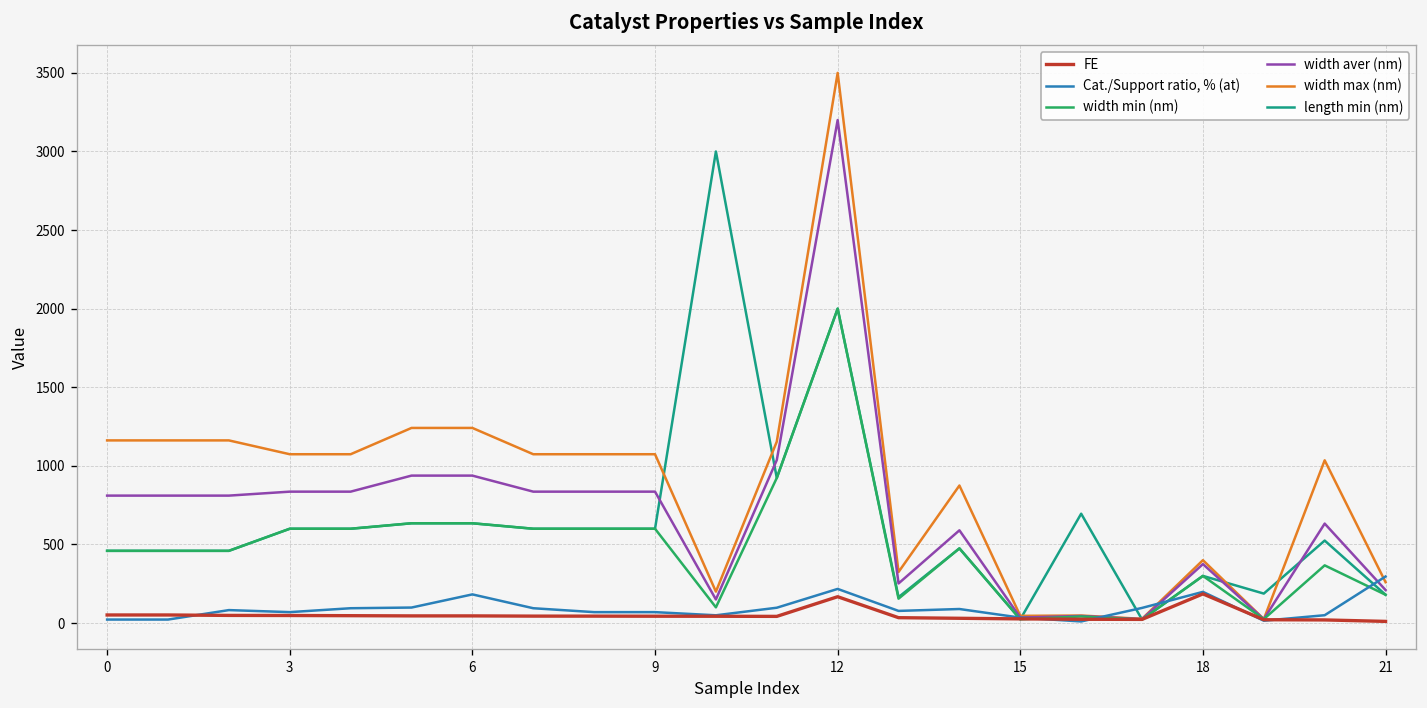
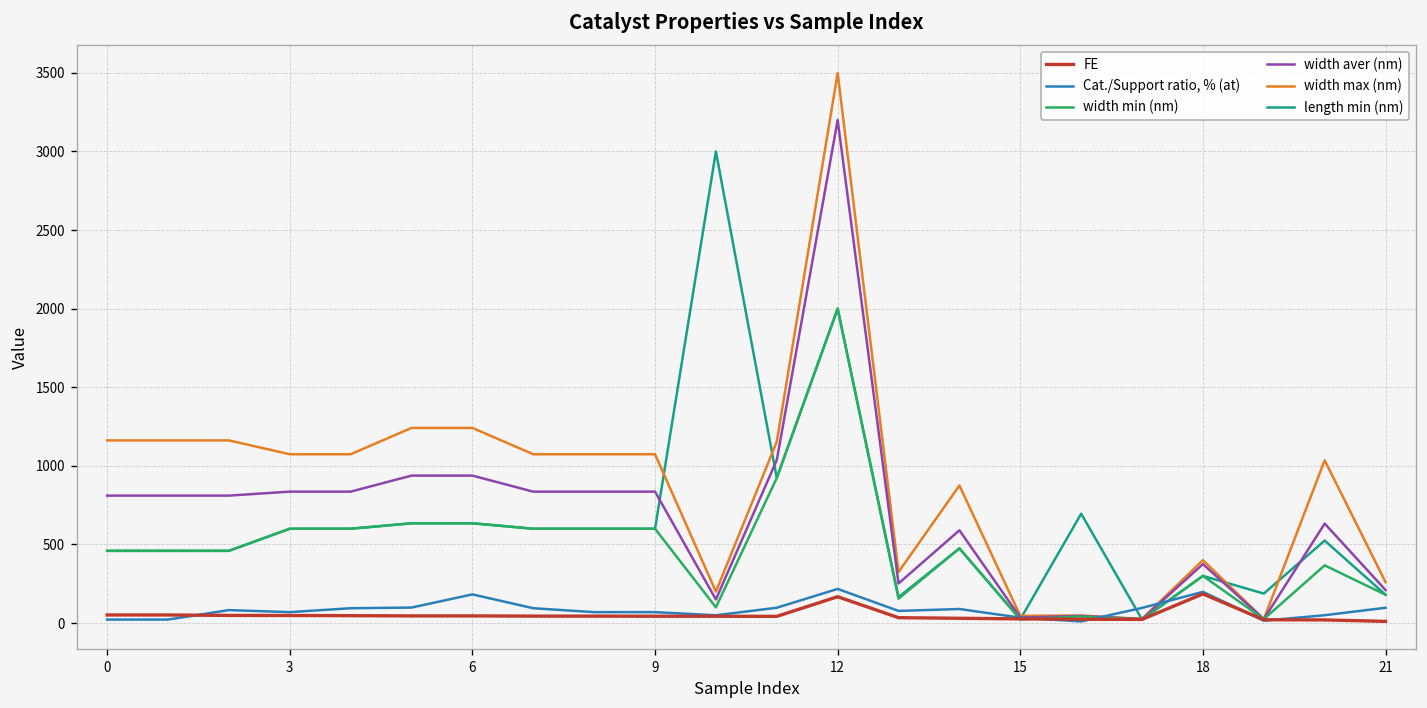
Cat./Support ratio, % (at), 21: 300 -> 100
